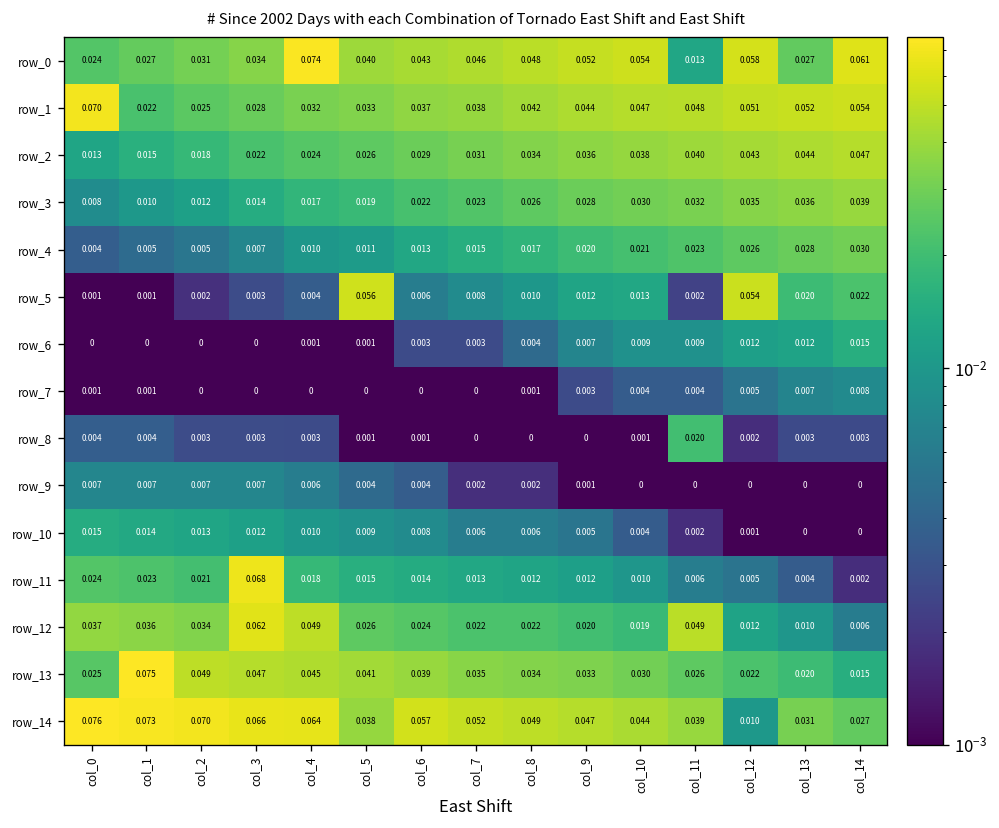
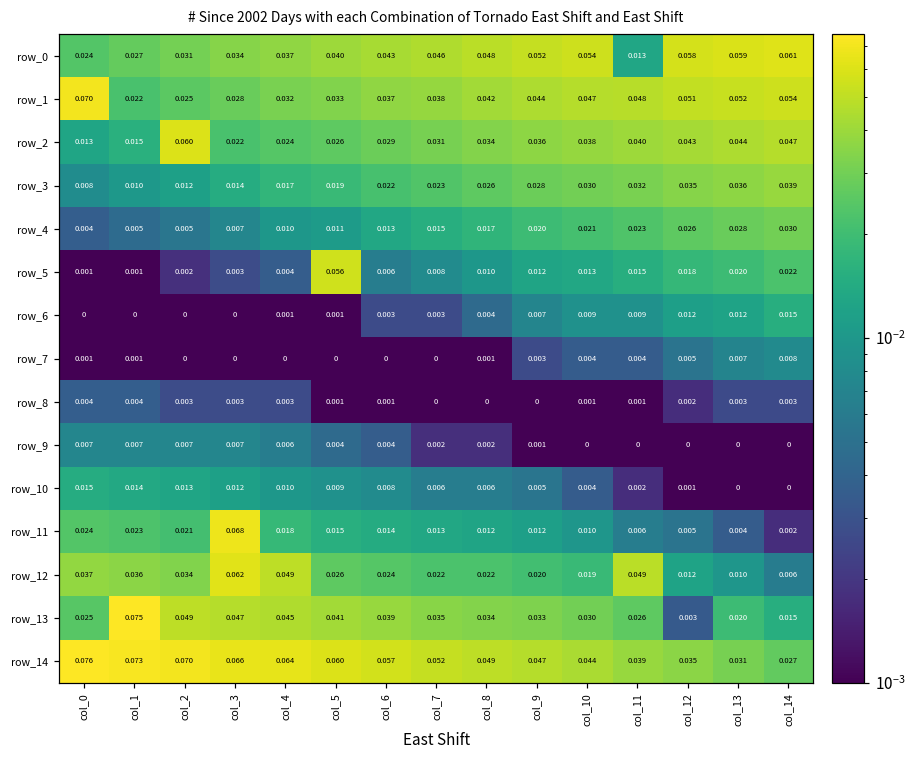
row_0, col_4: 0.074 -> 0.037
row_0, col_13: 0.027 -> 0.059
row_2, col_2: 0.018 -> 0.060
row_5, col_11: 0.002 -> 0.015
row_5, col_12: 0.054 -> 0.018
row_8, col_11: 0.020 -> 0.001
row_13, col_12: 0.022 -> 0.003
row_14, col_5: 0.038 -> 0.060
row_14, col_12: 0.010 -> 0.035
